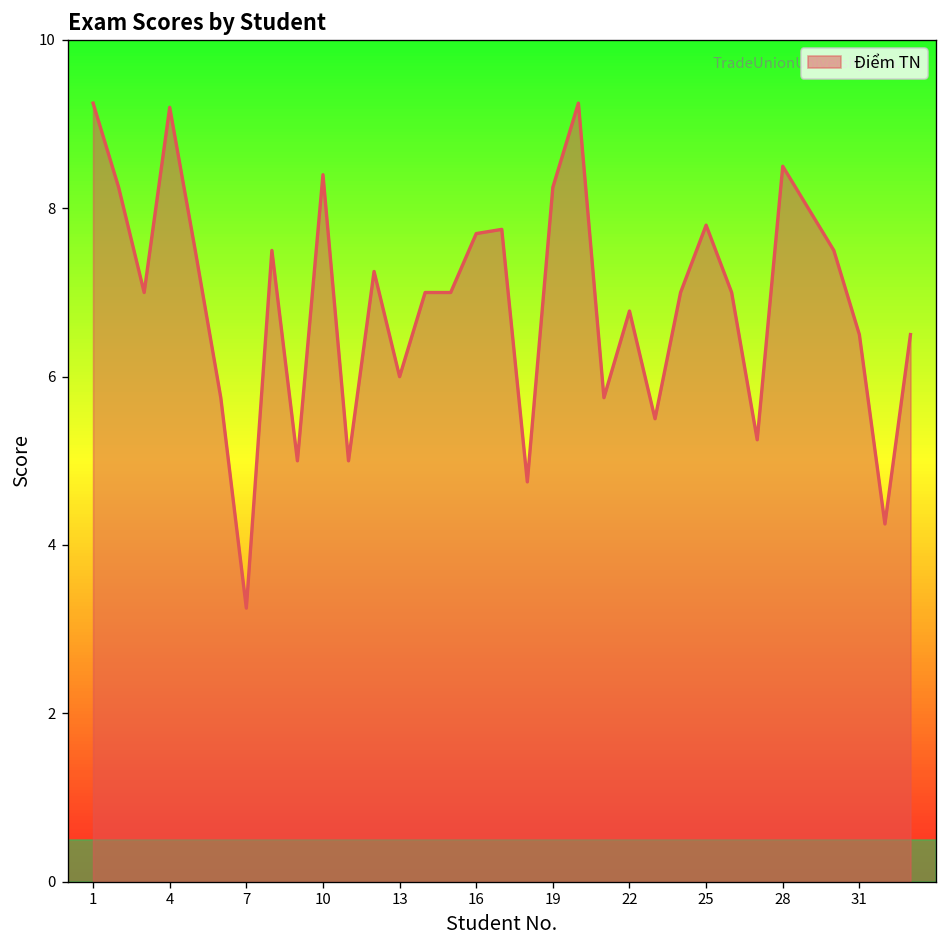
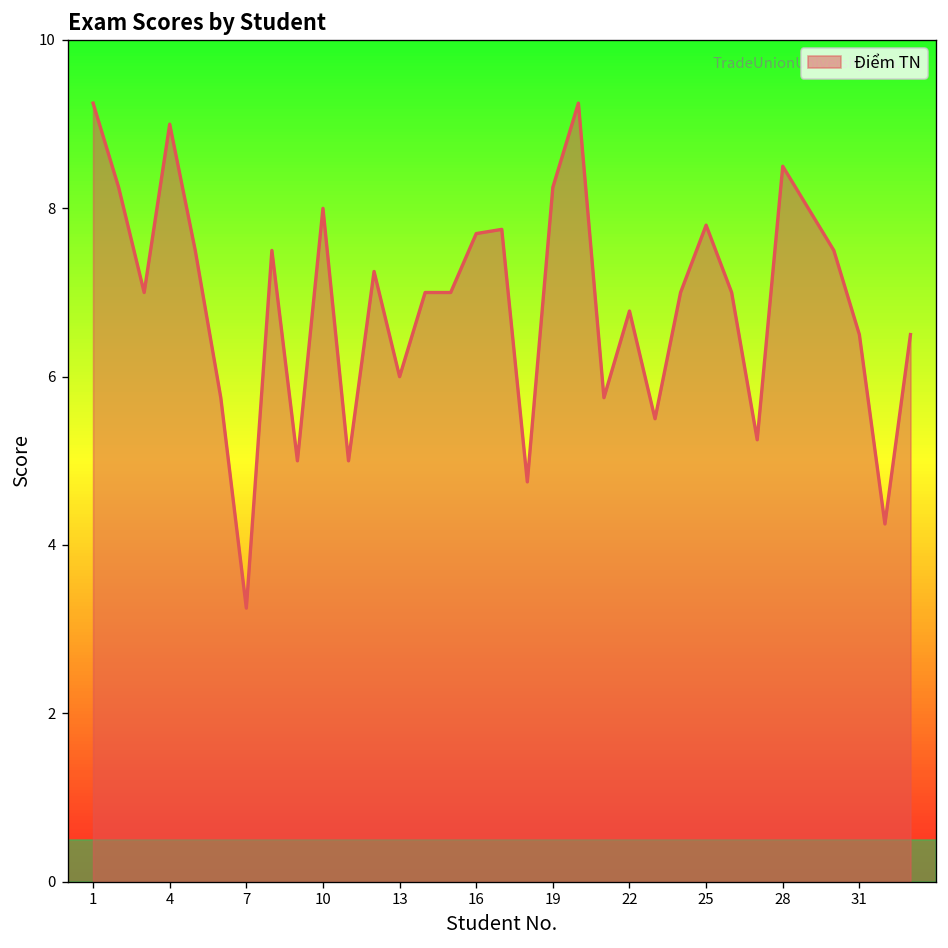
4: 9.2 -> 9.0
10: 8.4 -> 8.0
